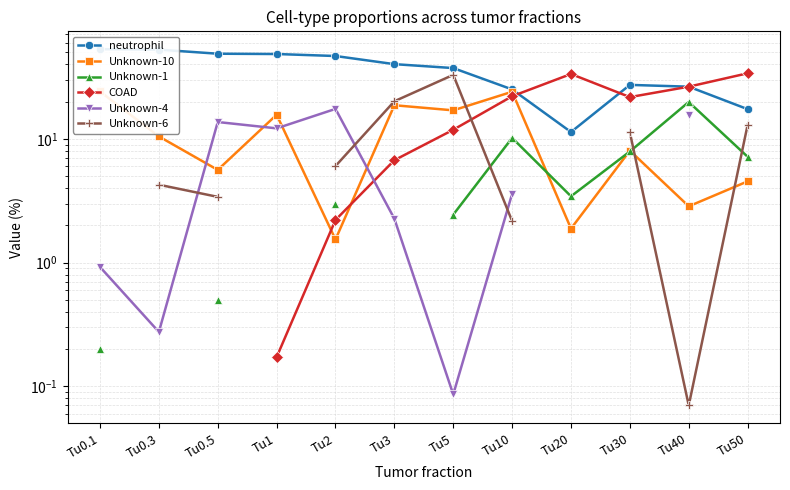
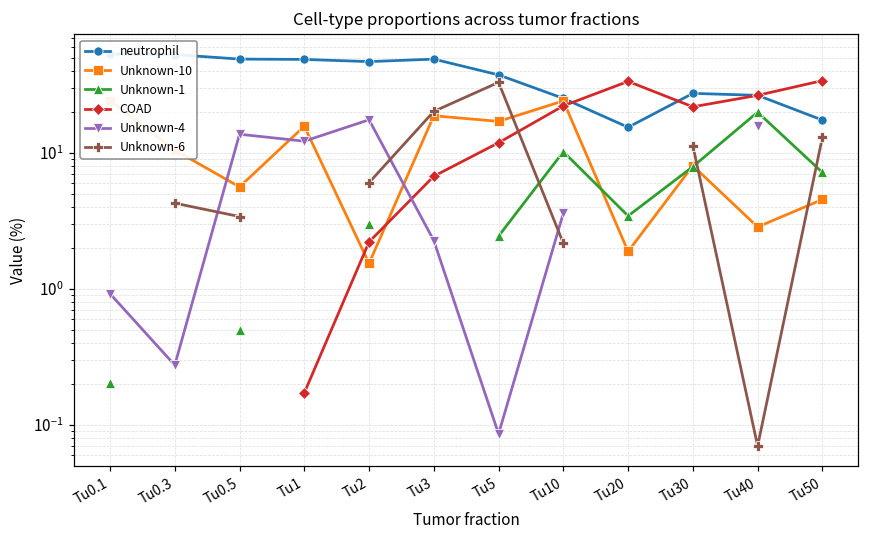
neutrophil, Tu3: 40 -> 49
neutrophil, Tu20: 11 -> 15
